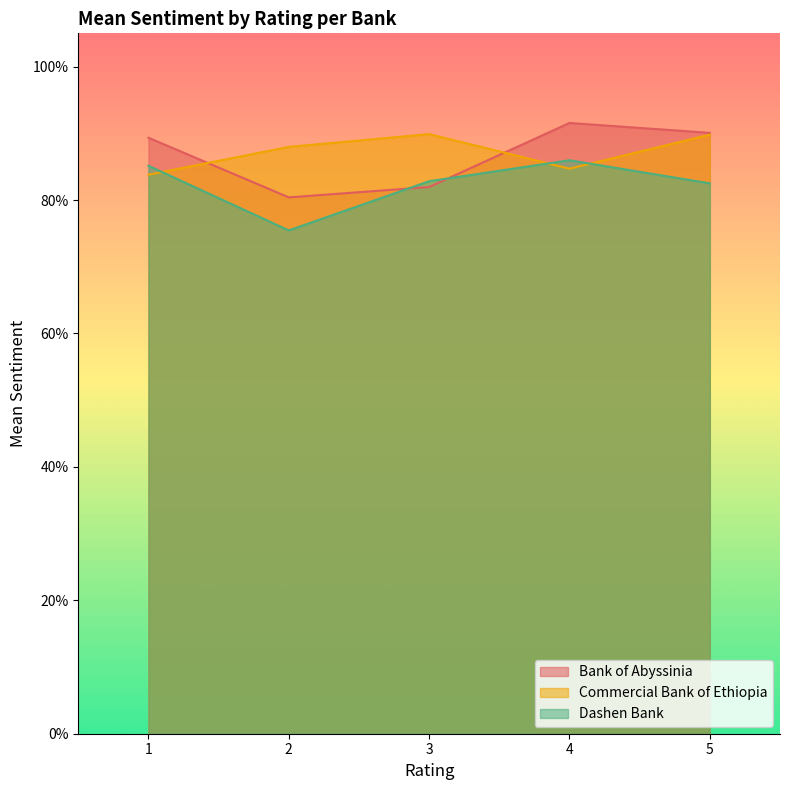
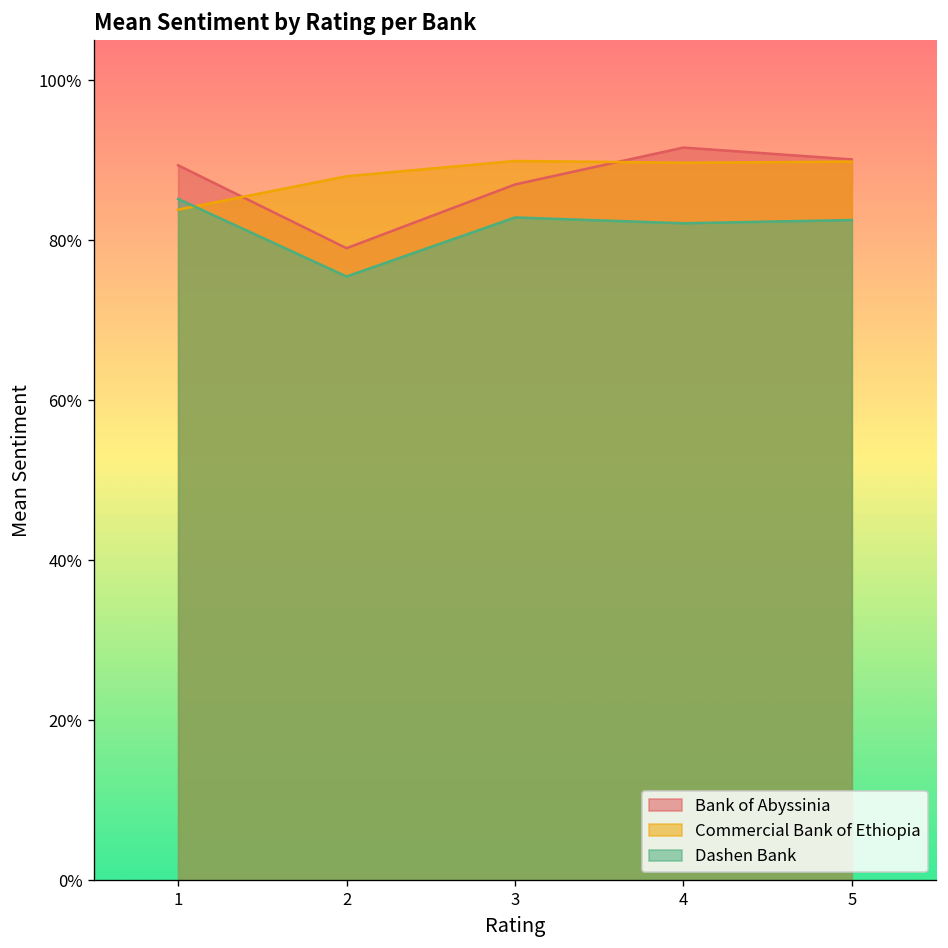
Bank of Abyssinia, 2: 80% -> 79%
Bank of Abyssinia, 3: 82% -> 87%
Commercial Bank of Ethiopia, 4: 85% -> 90%
Dashen Bank, 4: 86% -> 82%
